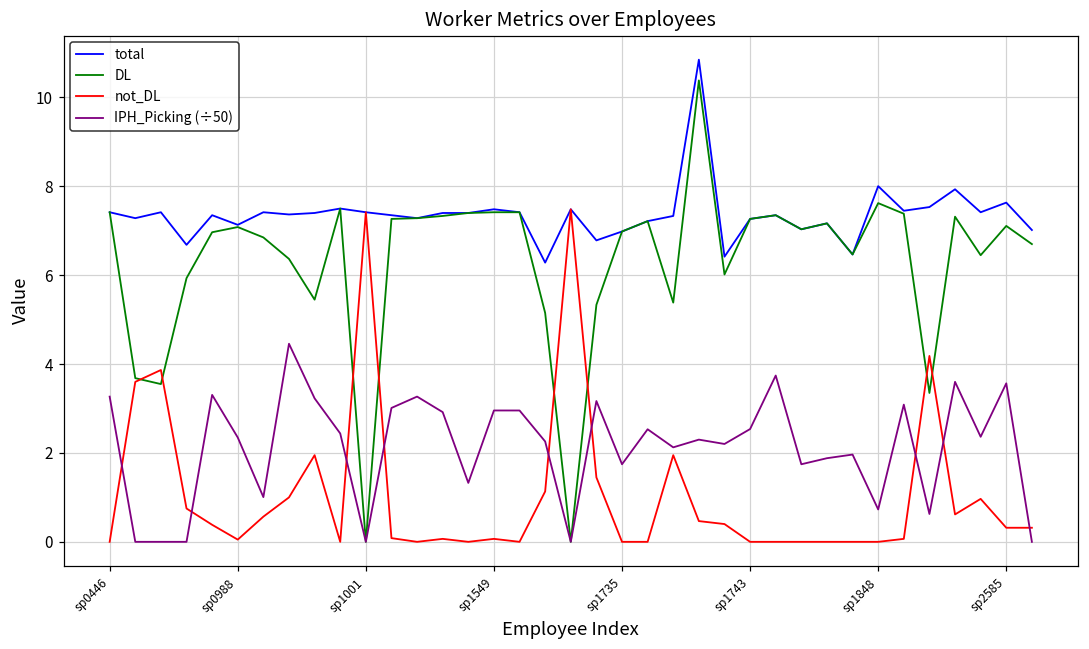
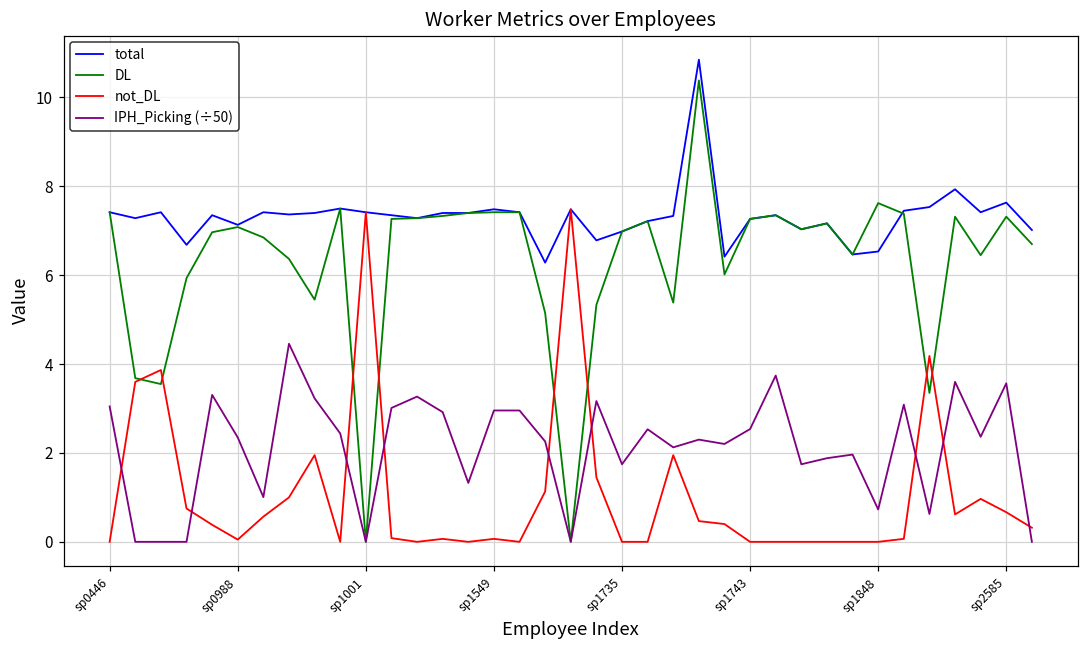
IPH_Picking (÷50), sp0446: 3.3 -> 3.0
total, sp1848: 8.0 -> 6.5
DL, sp2585: 7.1 -> 7.3
not_DL, sp2585: 0.3 -> 0.7
